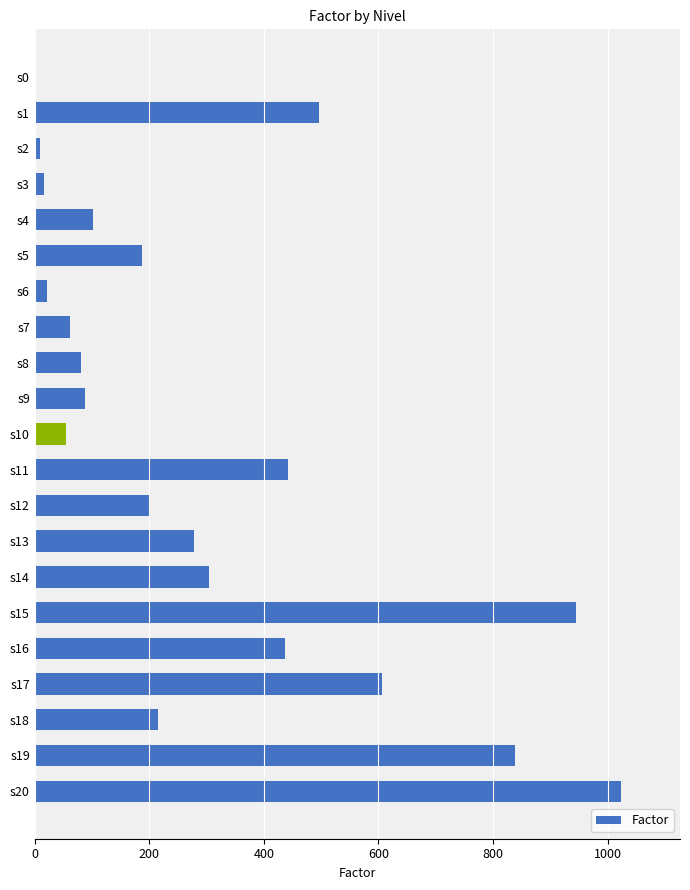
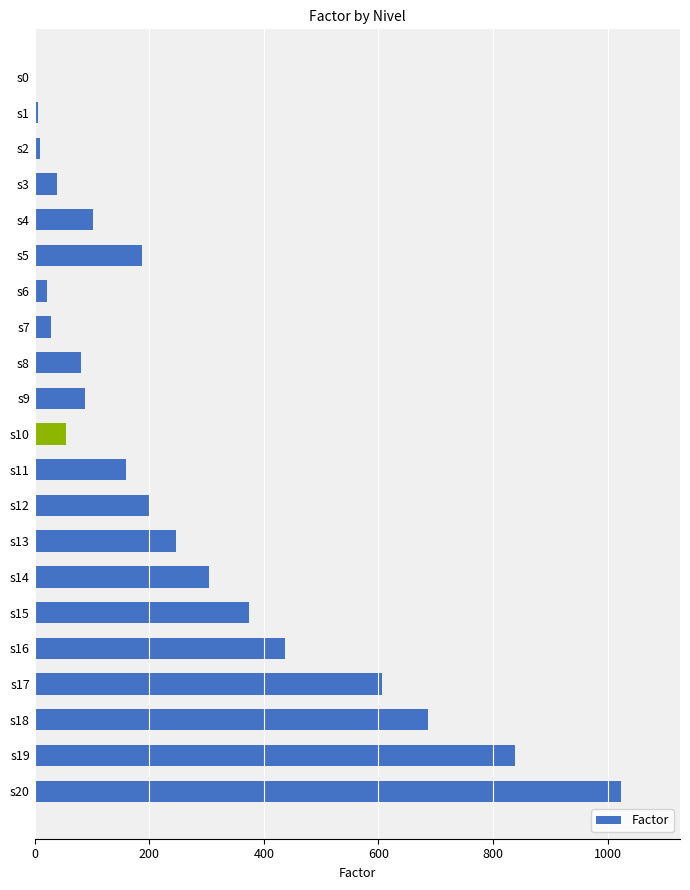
s1: 500 -> 10
s3: 20 -> 40
s7: 60 -> 30
s11: 440 -> 160
s13: 280 -> 250
s15: 940 -> 370
s18: 220 -> 690
